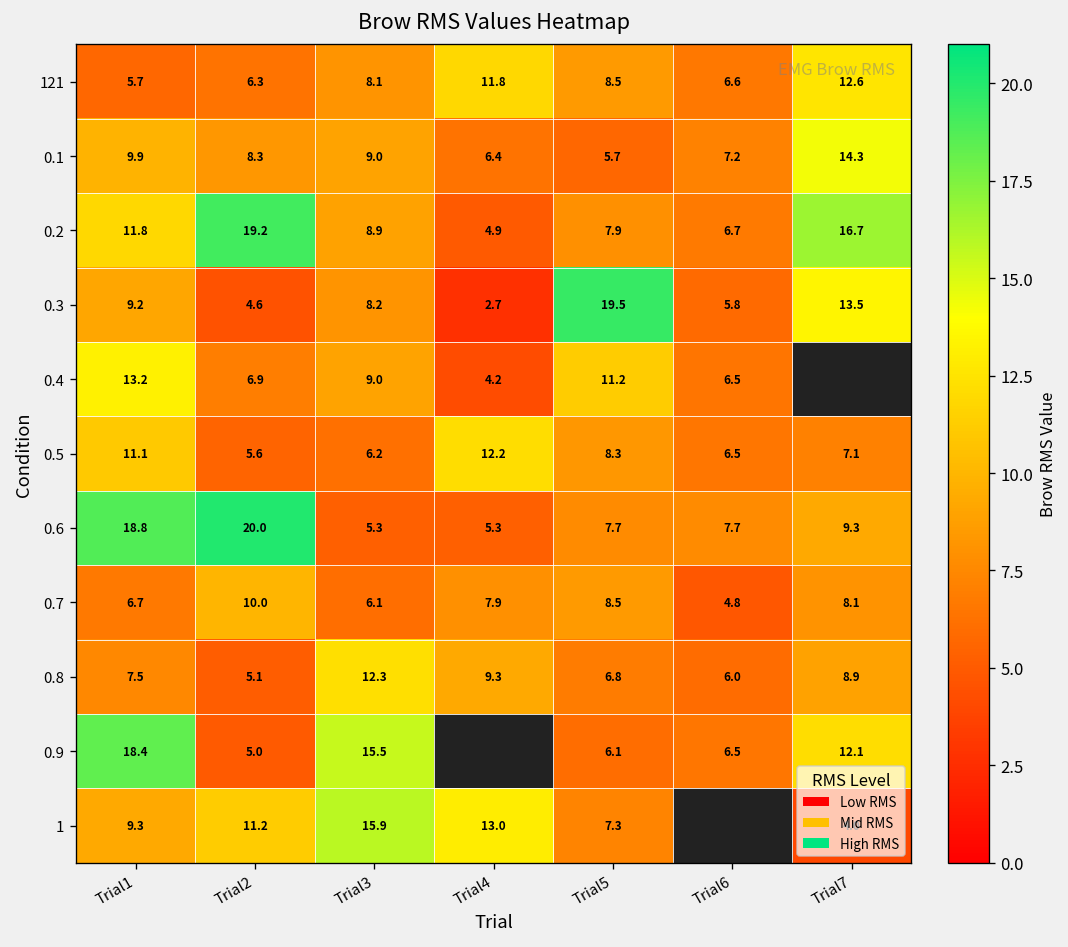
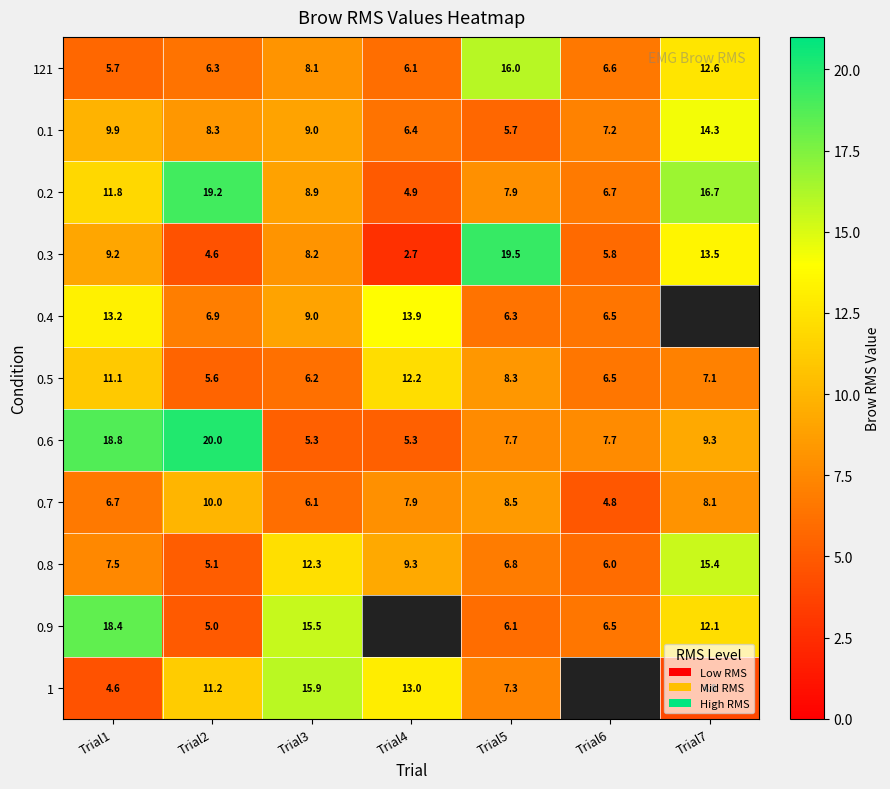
121, Trial4: 11.8 -> 6.1
121, Trial5: 8.5 -> 16.0
0.4, Trial4: 4.2 -> 13.9
0.4, Trial5: 11.2 -> 6.3
0.8, Trial7: 8.9 -> 15.4
1, Trial1: 9.3 -> 4.6
